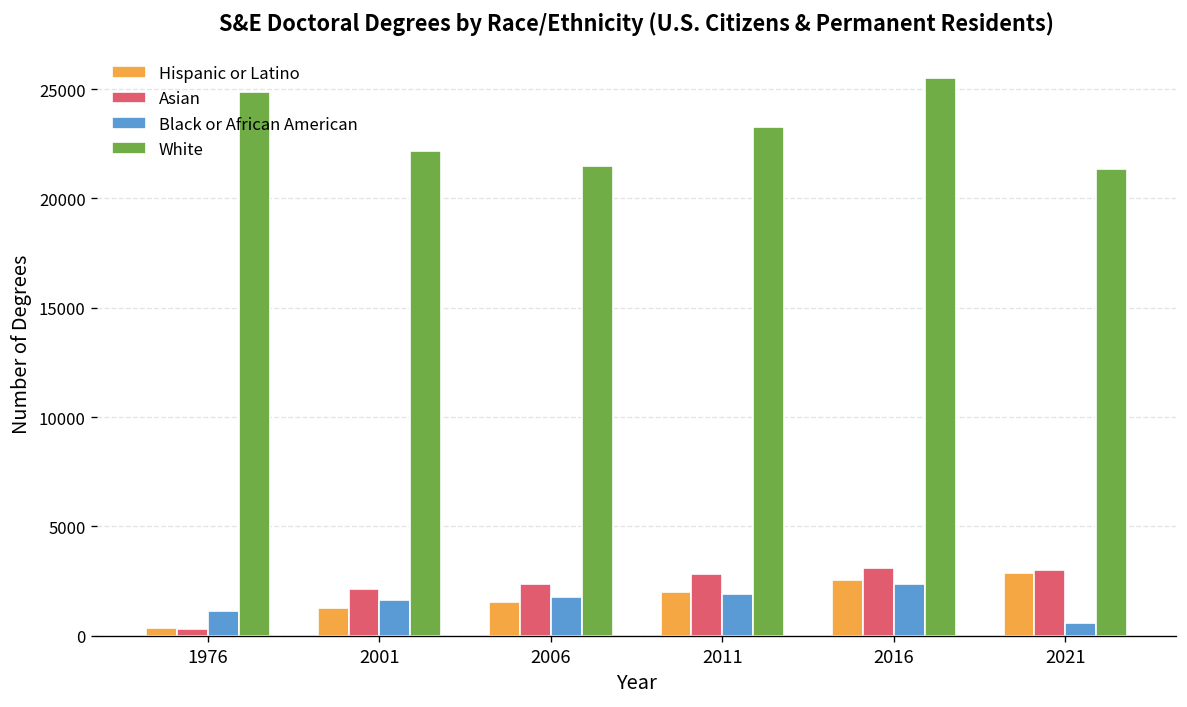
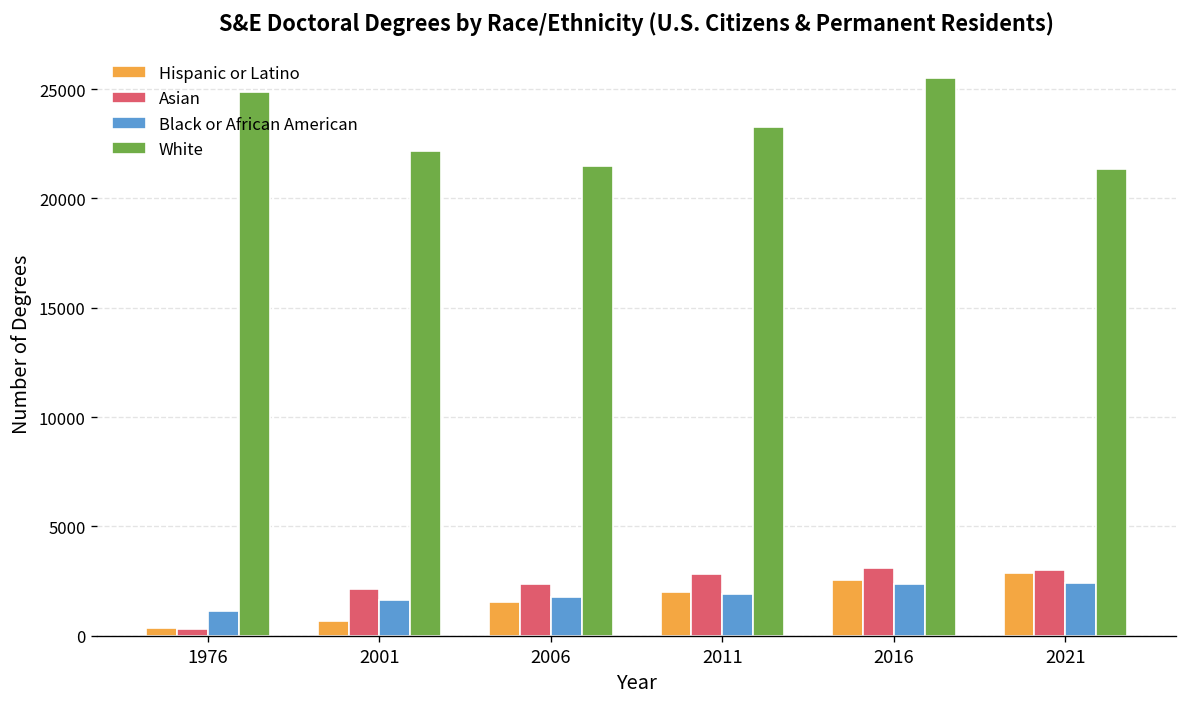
Hispanic or Latino, 2001: 1300 -> 700
Black or African American, 2021: 600 -> 2400
